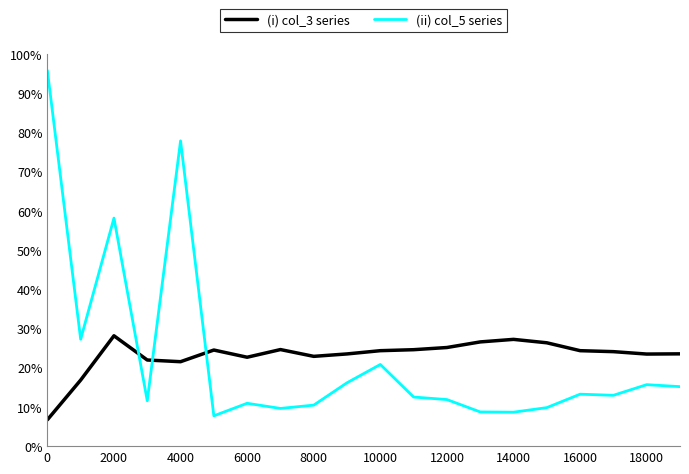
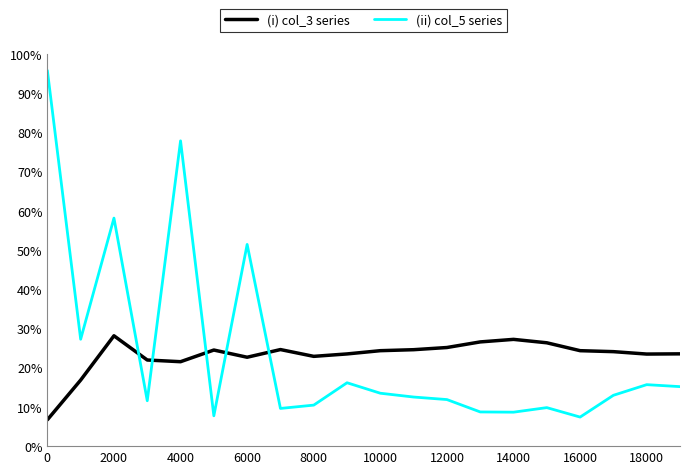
(ii) col_5 series, 6000: 11% -> 51%
(ii) col_5 series, 10000: 21% -> 13%
(ii) col_5 series, 16000: 13% -> 7%
